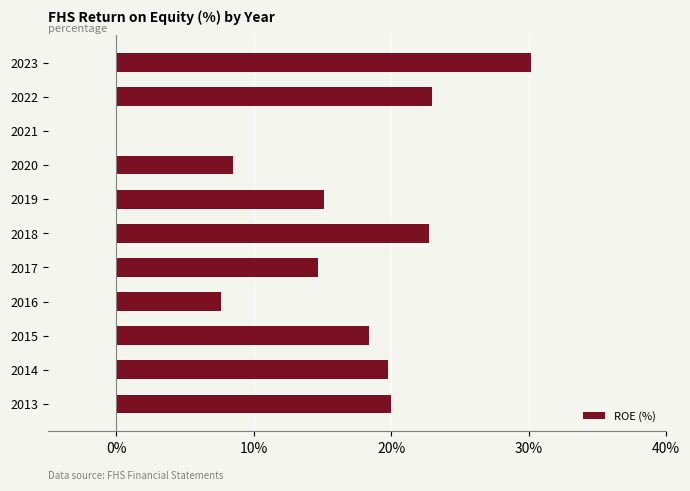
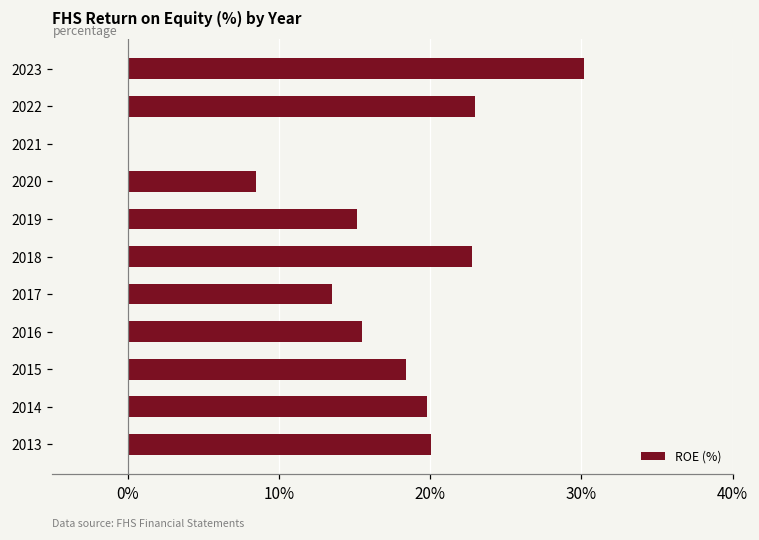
2017: 14.7% -> 13.5%
2016: 7.6% -> 15.5%
